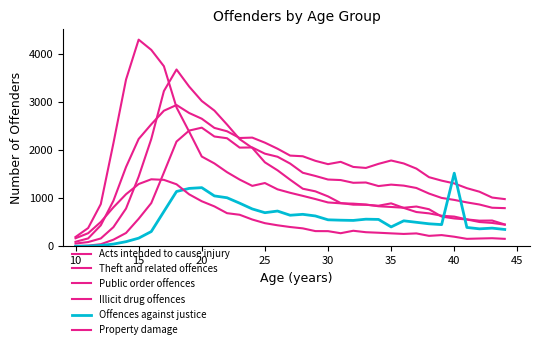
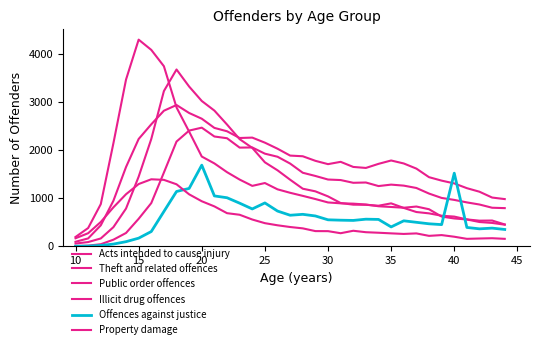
Offences against justice, 20: 1200 -> 1700
Offences against justice, 25: 700 -> 900
